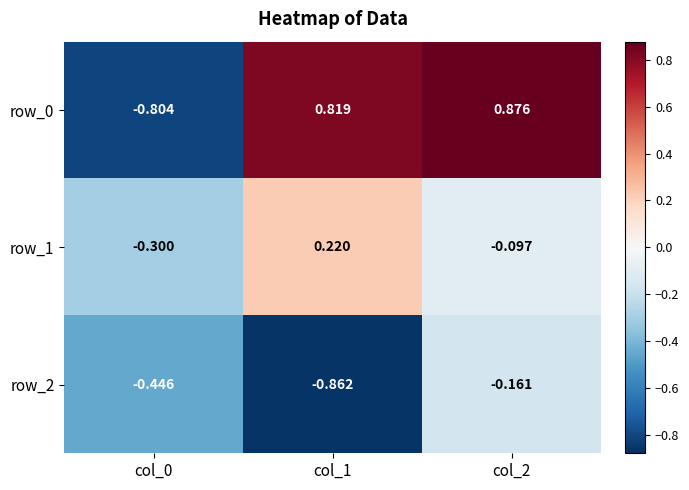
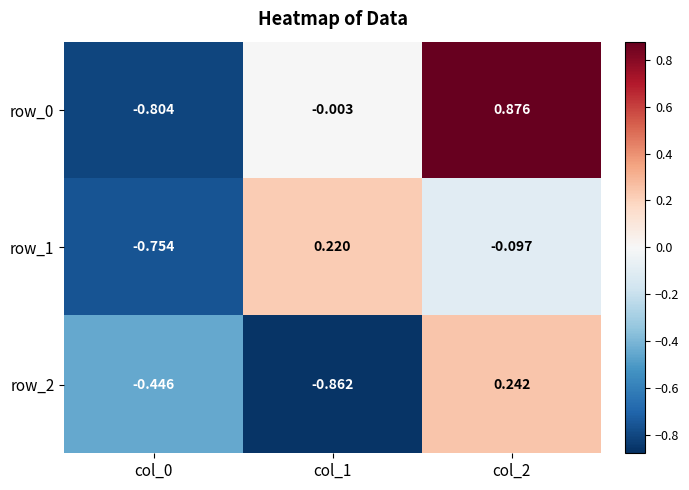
row_0, col_1: 0.819 -> -0.003
row_1, col_0: -0.300 -> -0.754
row_2, col_2: -0.161 -> 0.242
